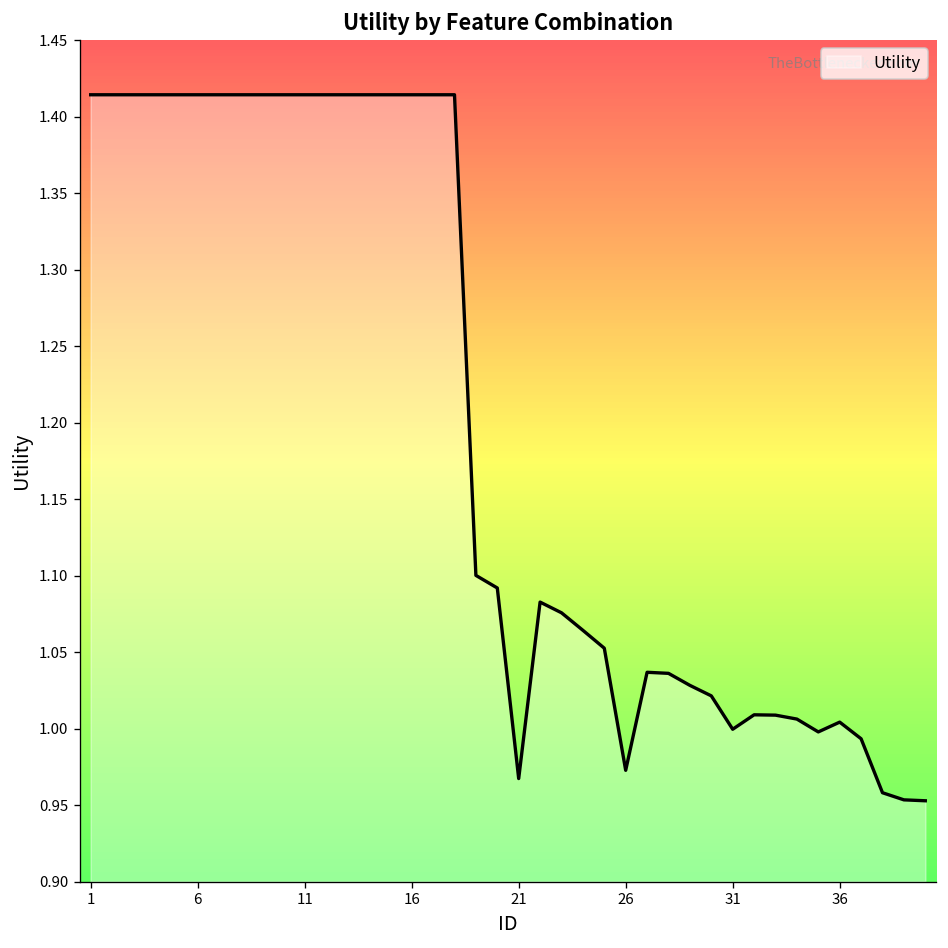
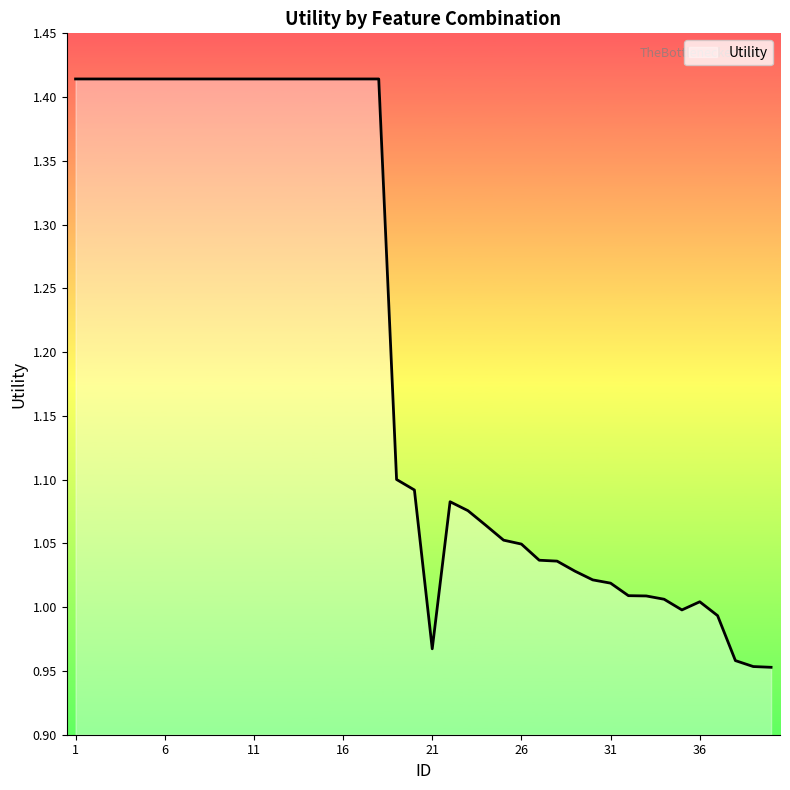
26: 0.973 -> 1.049
31: 1.000 -> 1.019
